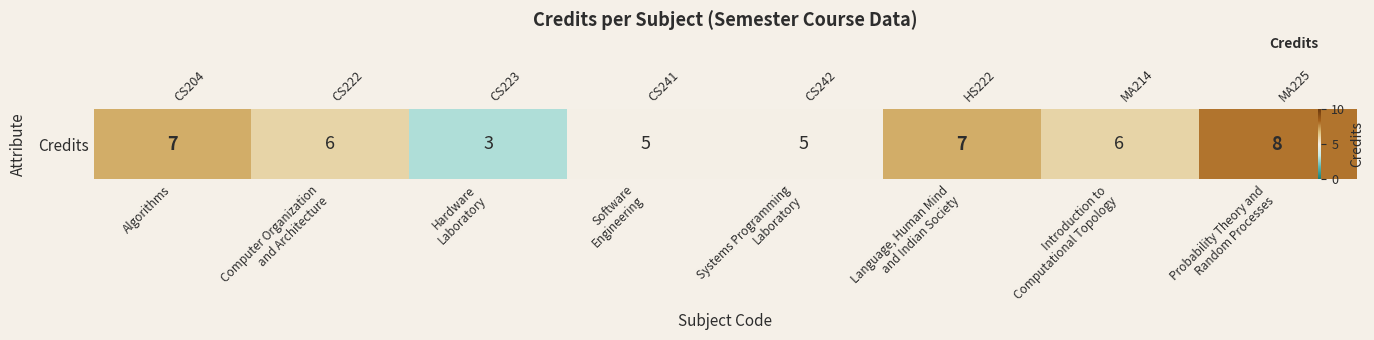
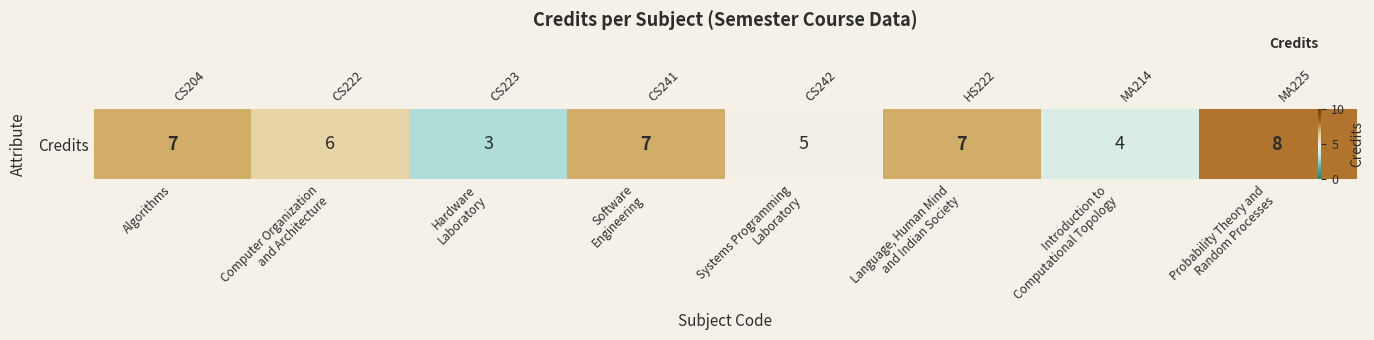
Credits, Software Engineering: 5 -> 7
Credits, Introduction to Computational Topology: 6 -> 4
